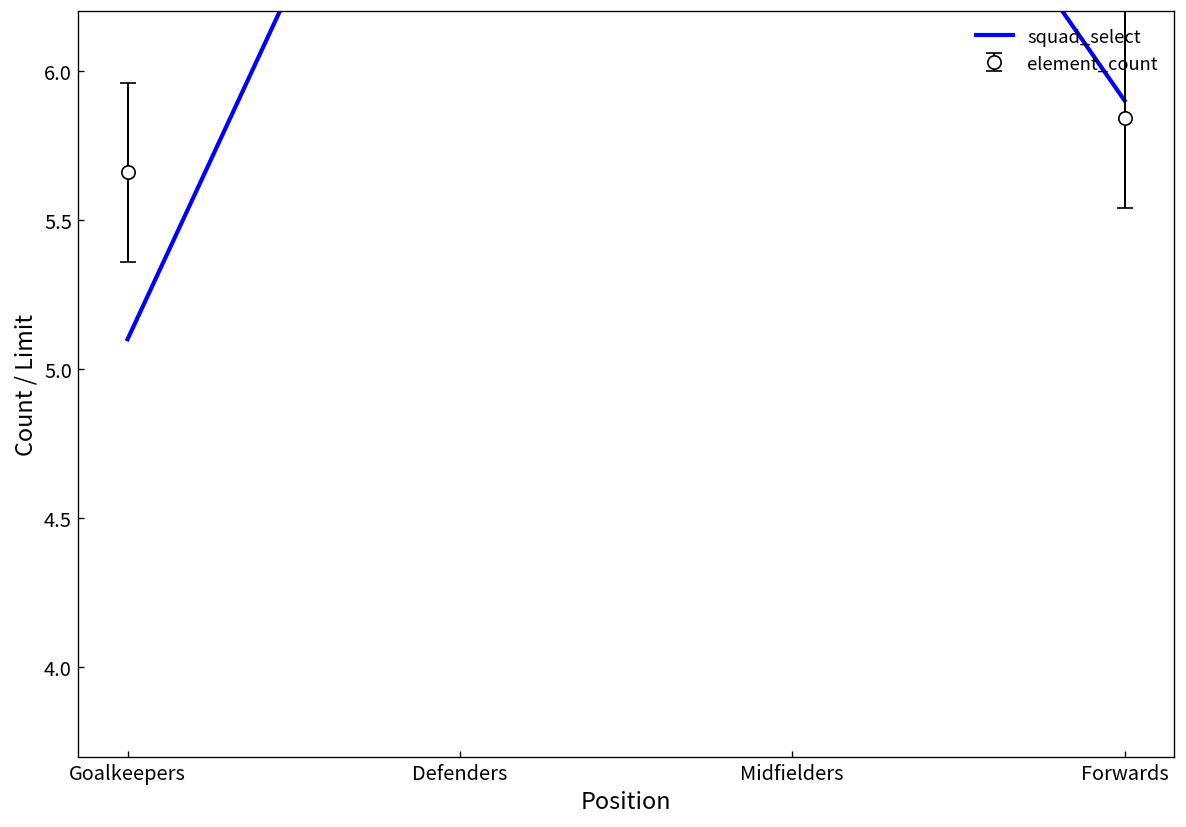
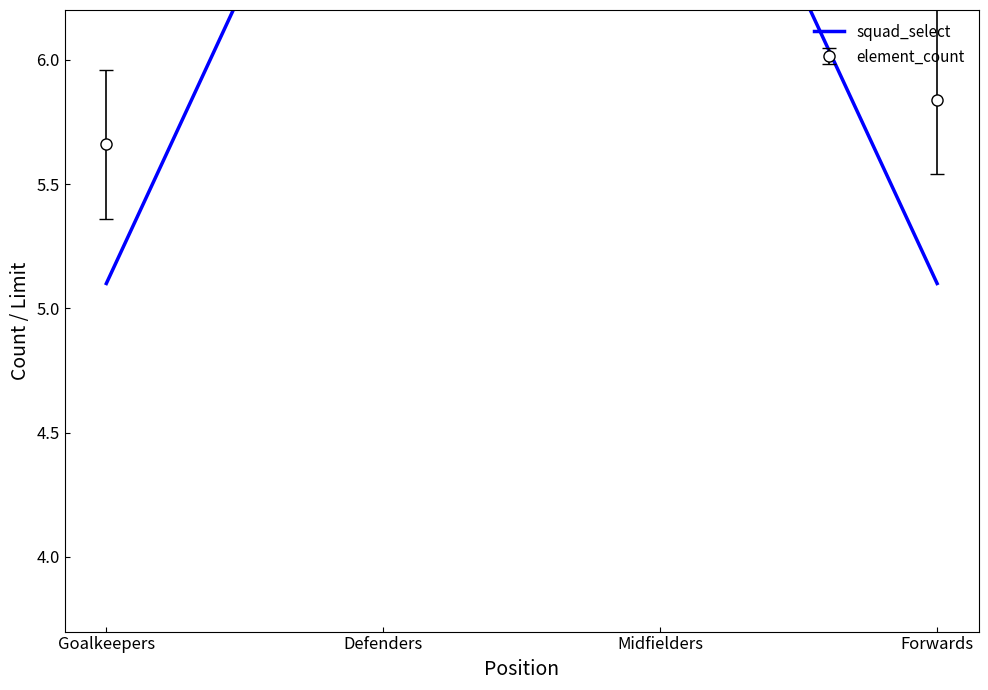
squad_select, Forwards: 5.90 -> 5.10
